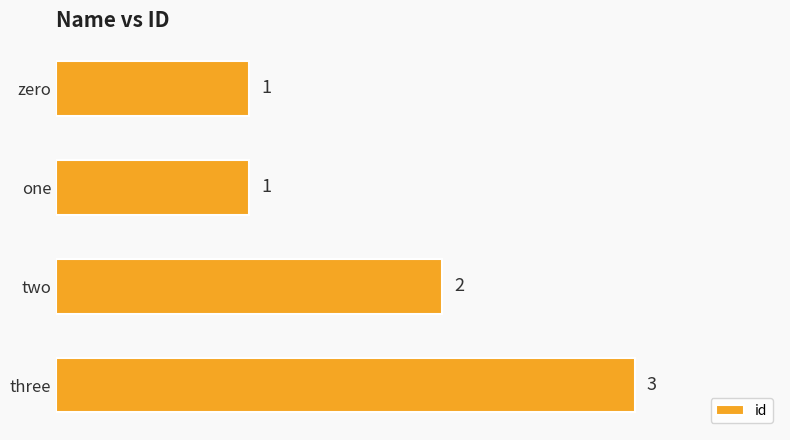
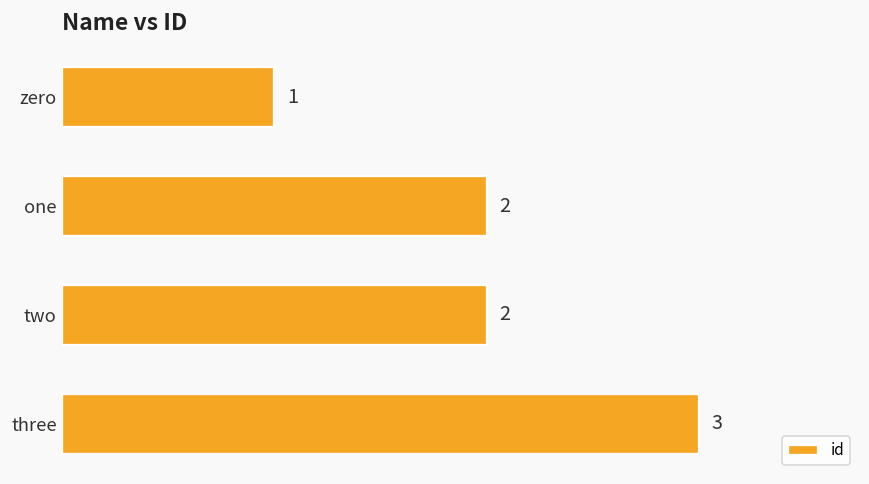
one: 1 -> 2
